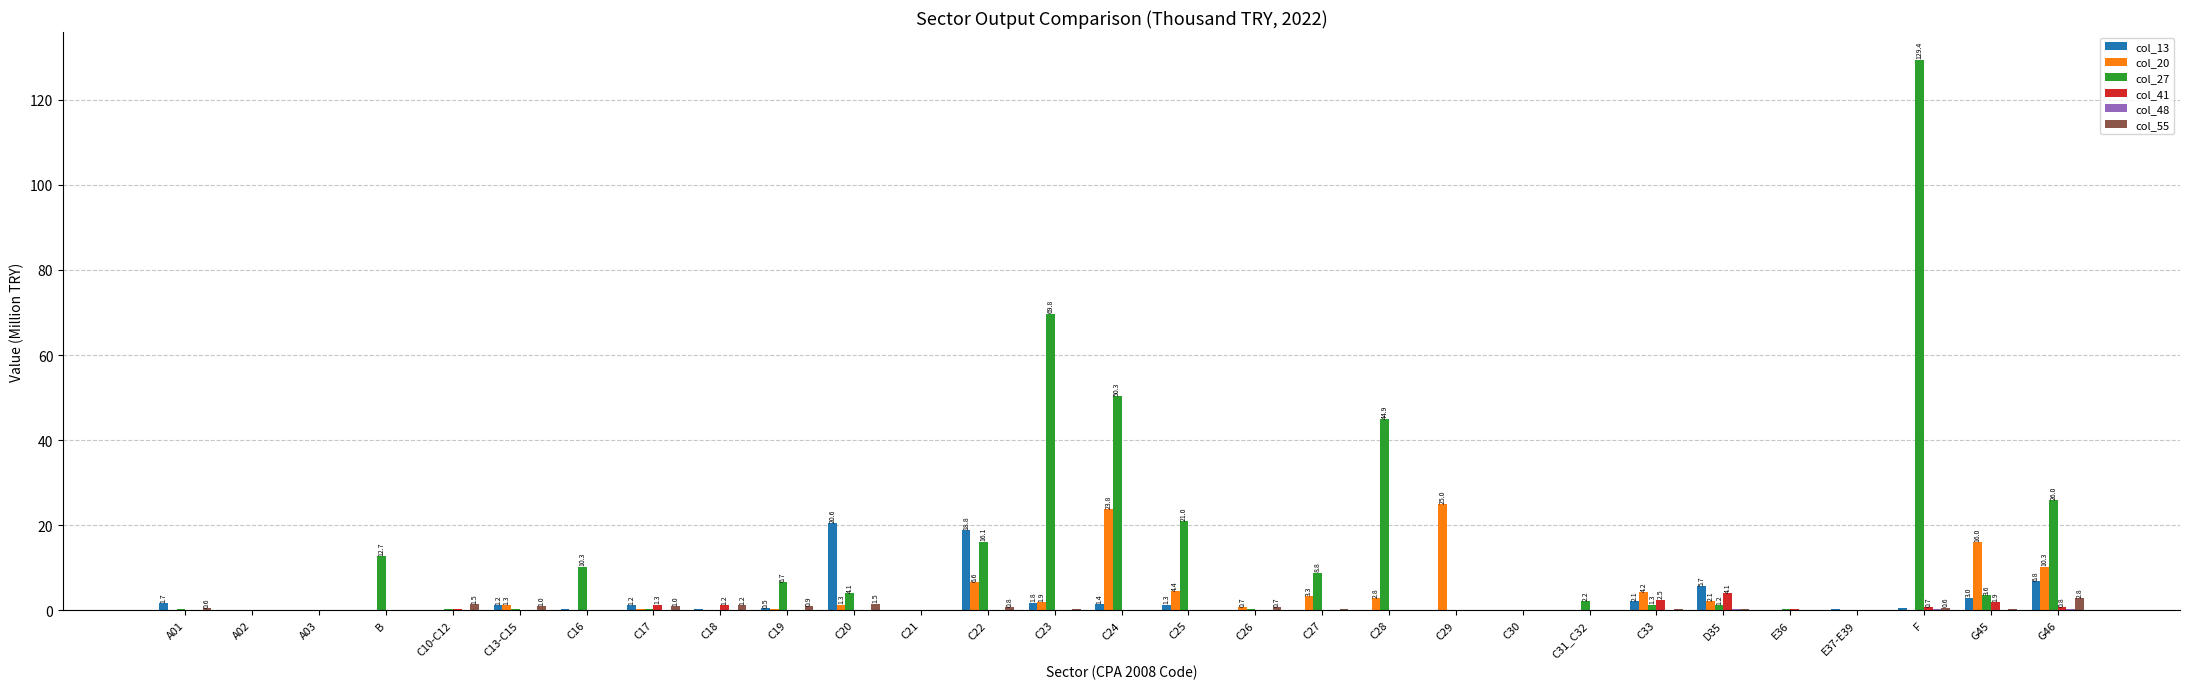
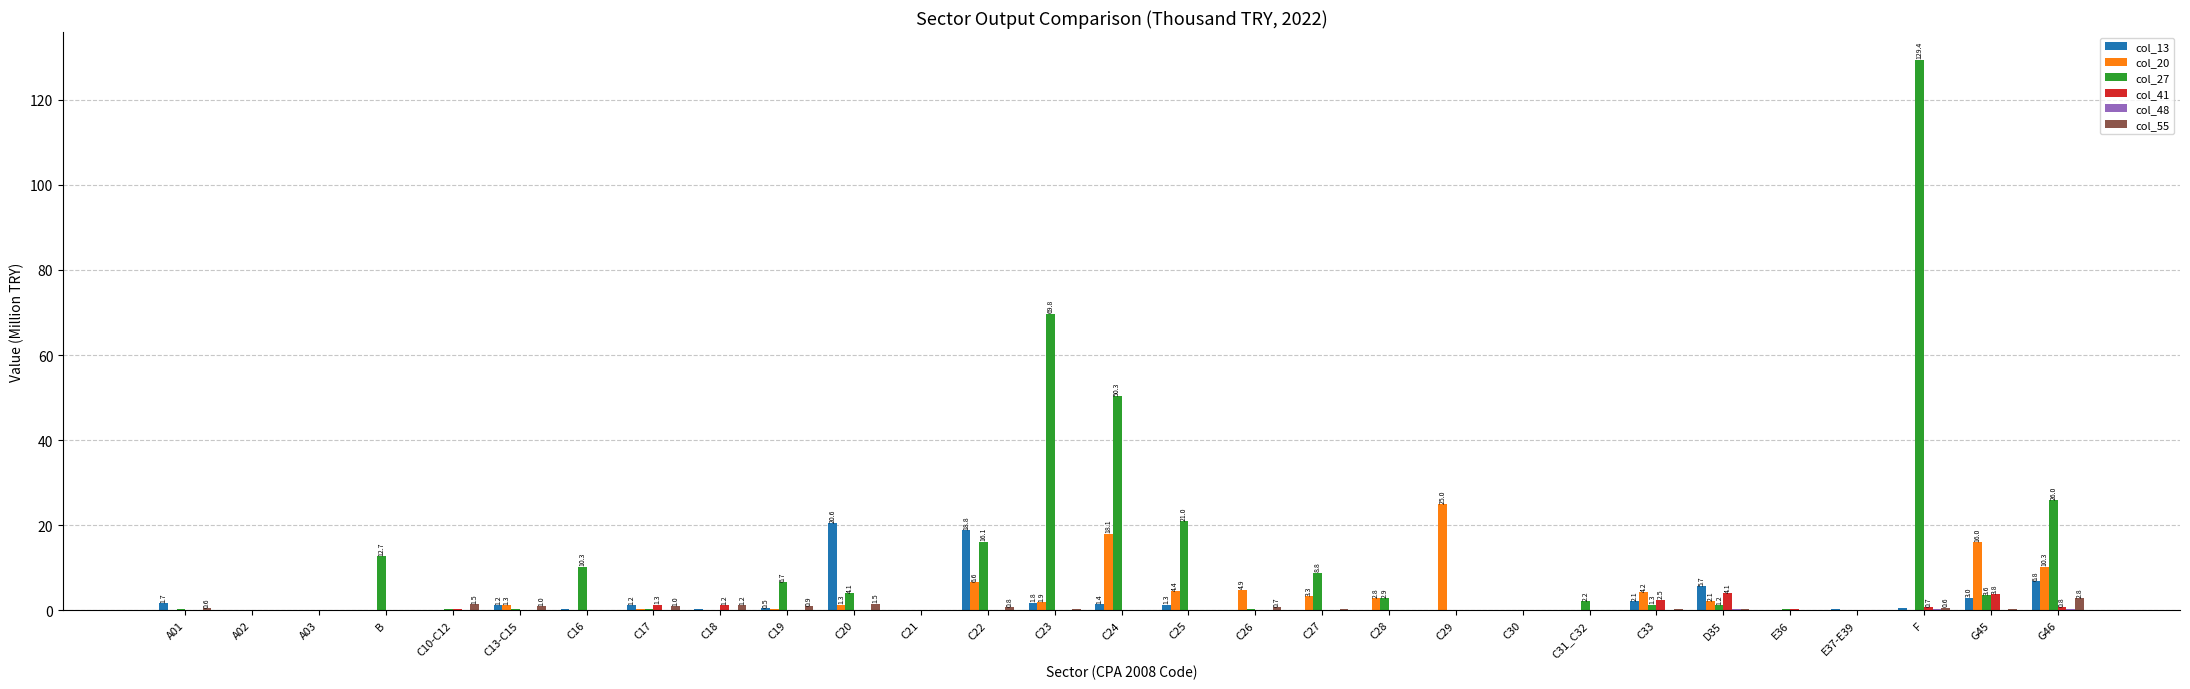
col_20, C24: 23.8 -> 18.1
col_20, C26: 0.7 -> 4.9
col_27, C28: 44.9 -> 2.9
col_41, G45: 1.9 -> 3.8
